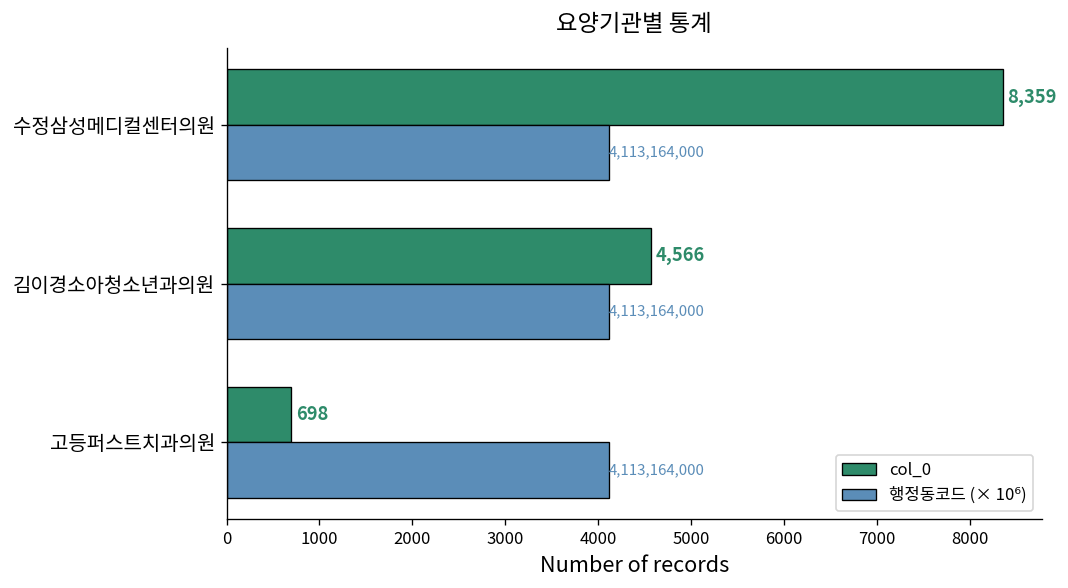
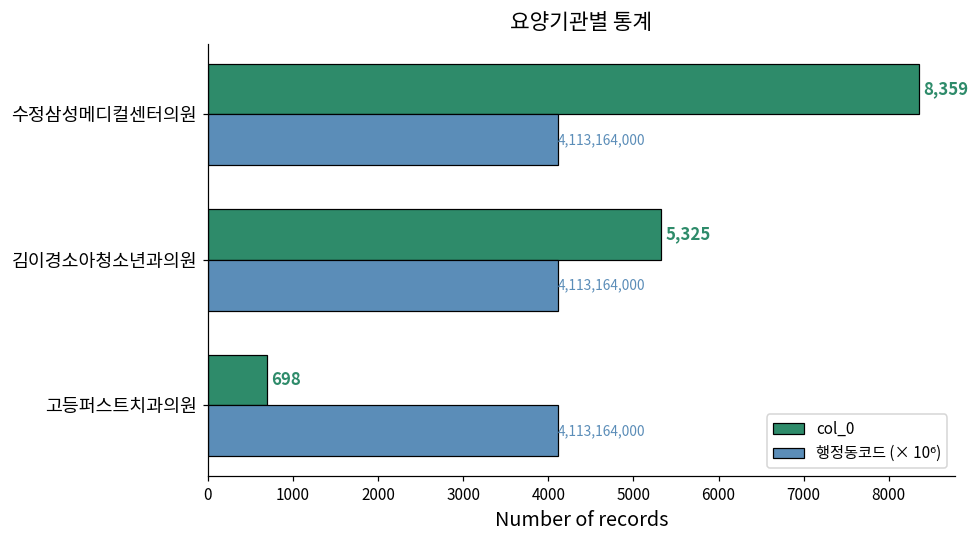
col_0, 김이경소아청소년과의원: 4,566 -> 5,325
